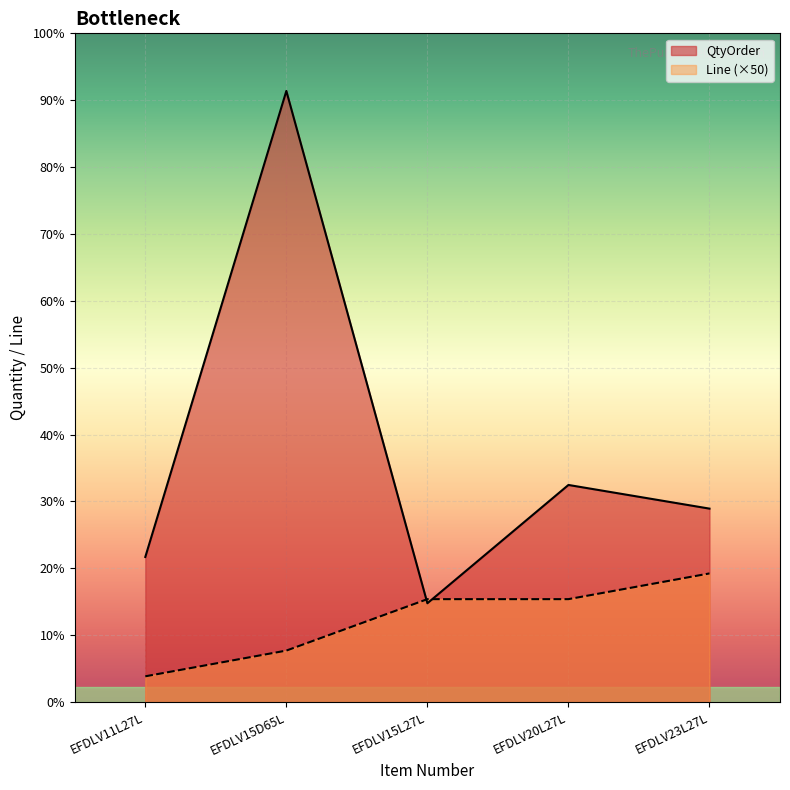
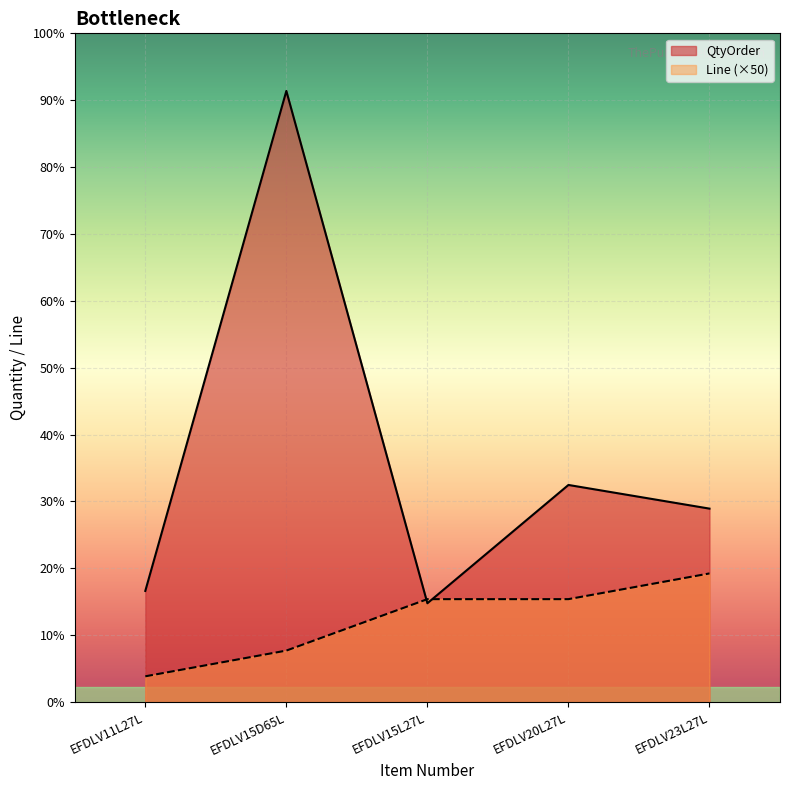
QtyOrder, EFDLV11L27L: 22% -> 17%
